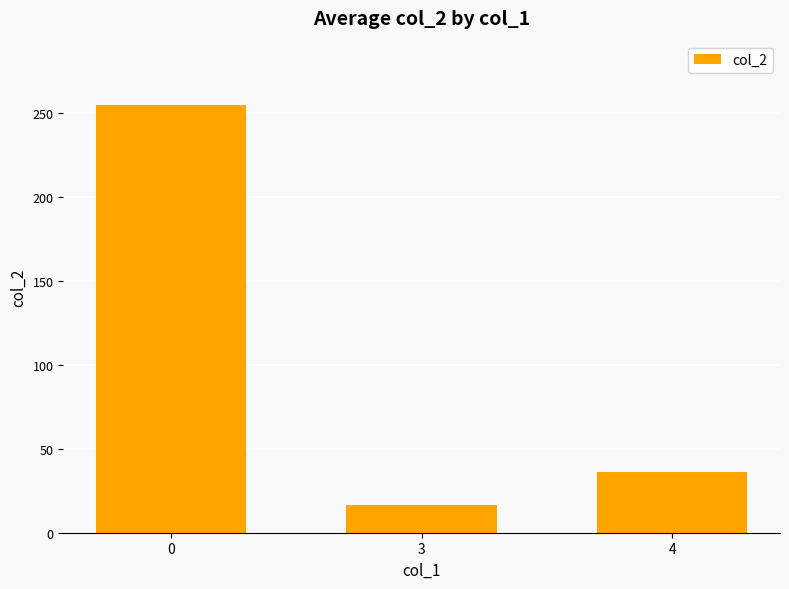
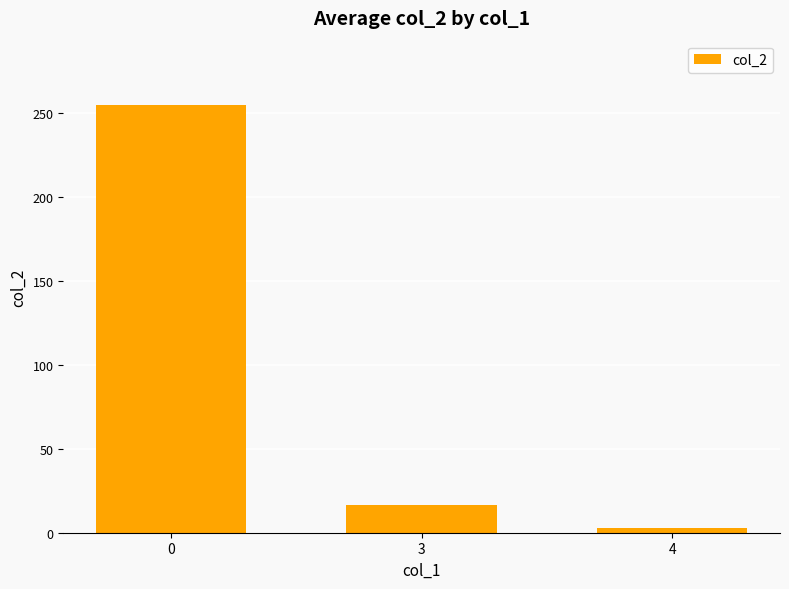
4: 36 -> 3
